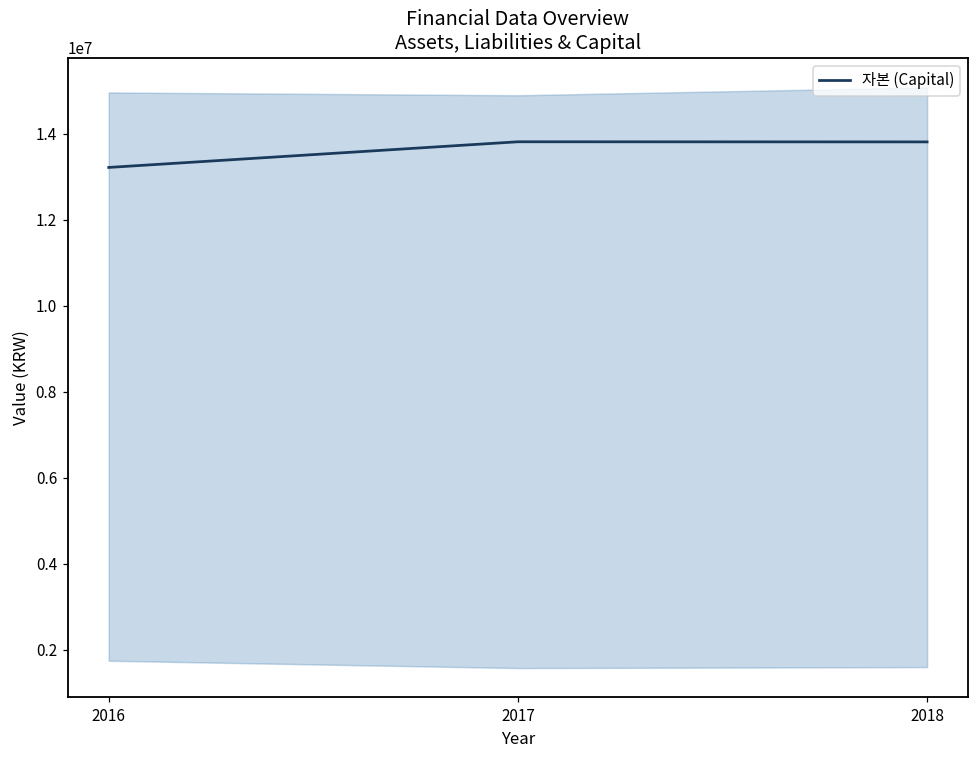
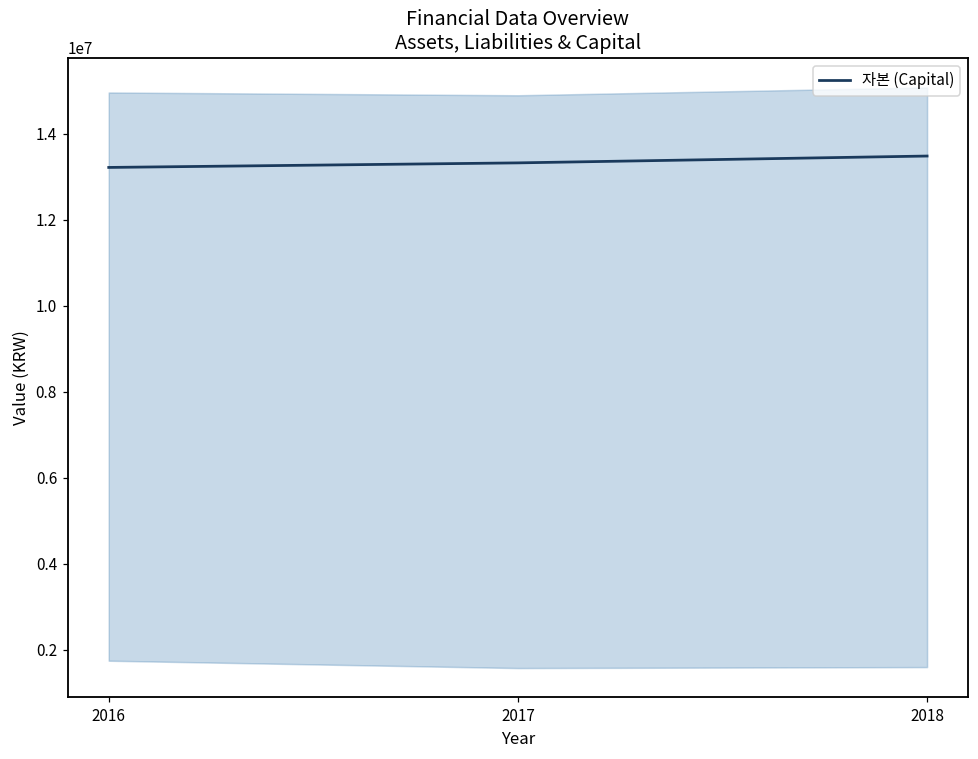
자본 (Capital), 2017: 13800000 -> 13300000
자본 (Capital), 2018: 13800000 -> 13500000
